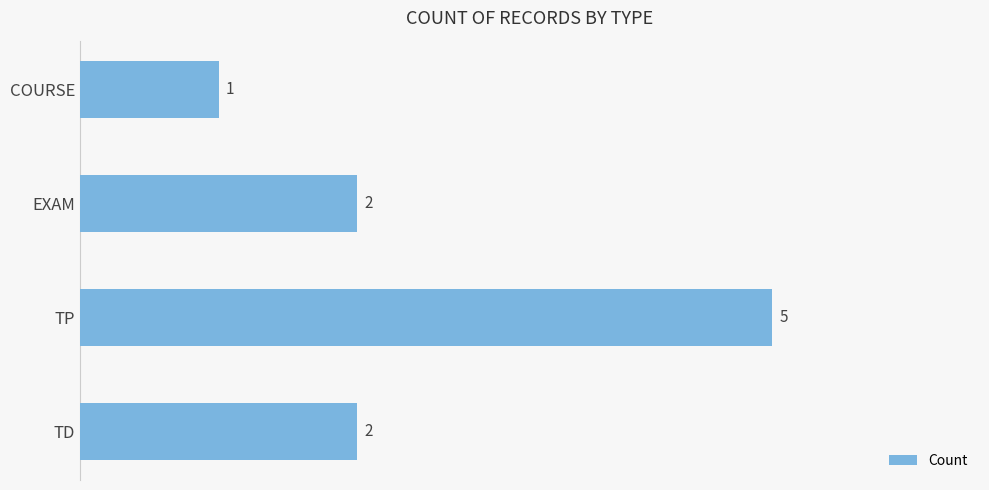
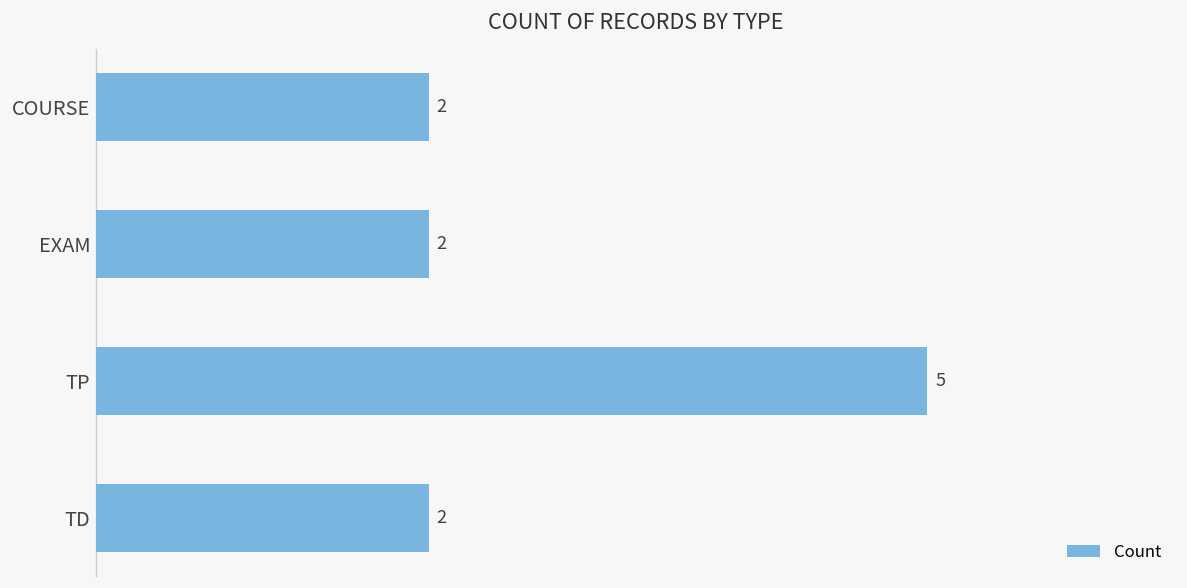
COURSE: 1 -> 2
